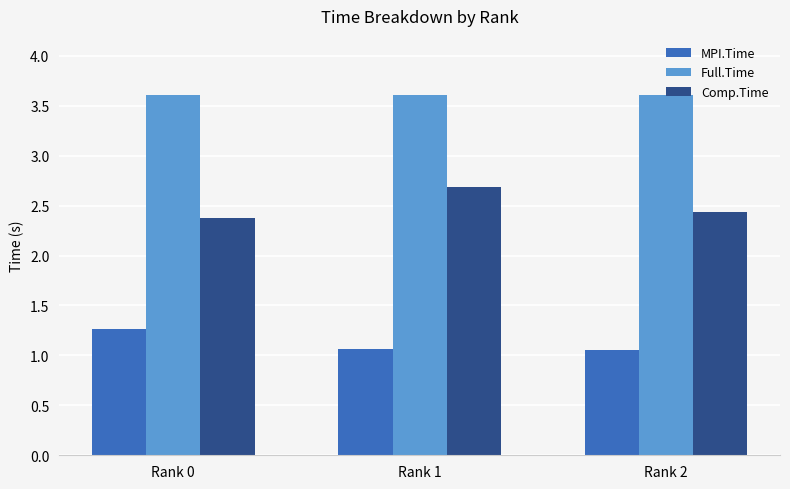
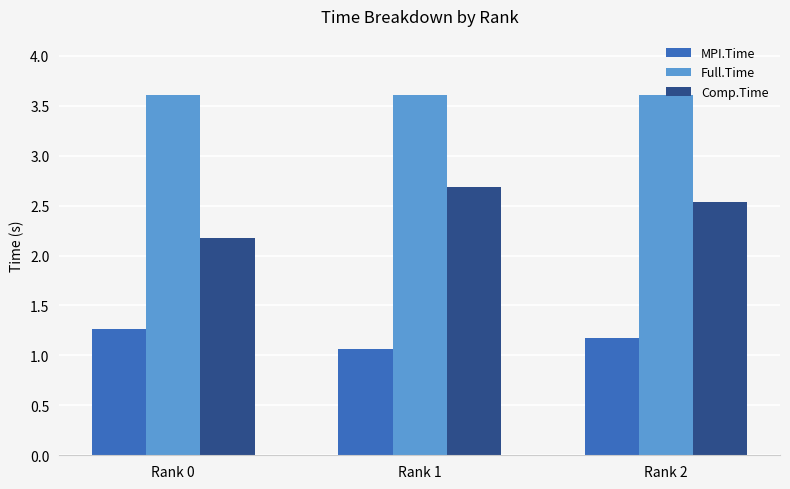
Comp.Time, Rank 0: 2.4 -> 2.2
MPI.Time, Rank 2: 1.1 -> 1.2
Comp.Time, Rank 2: 2.4 -> 2.5
